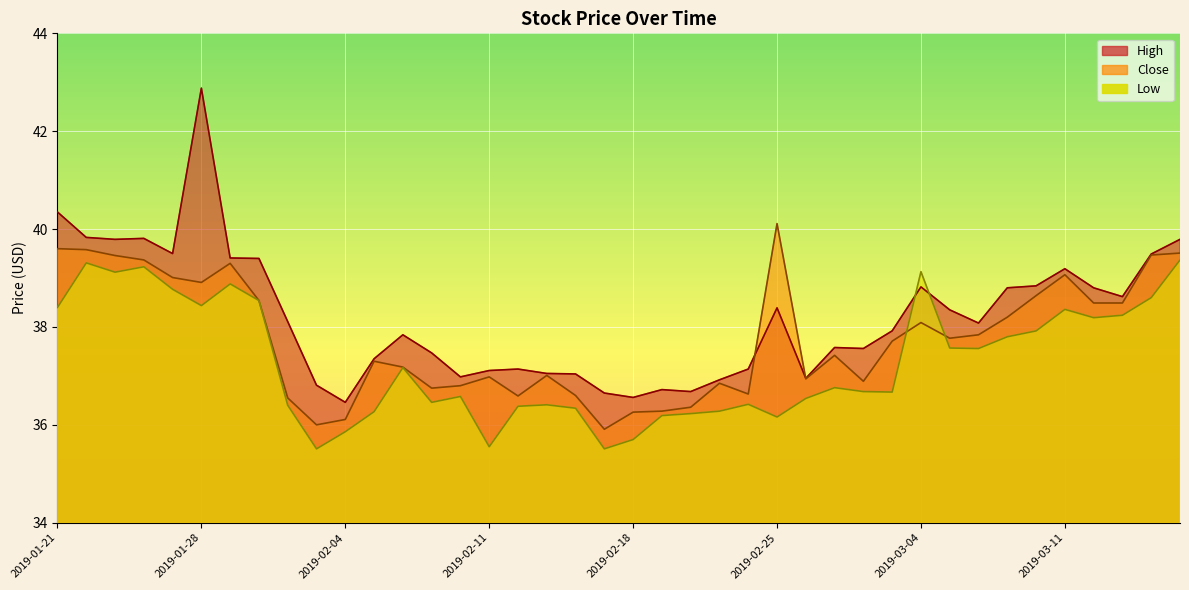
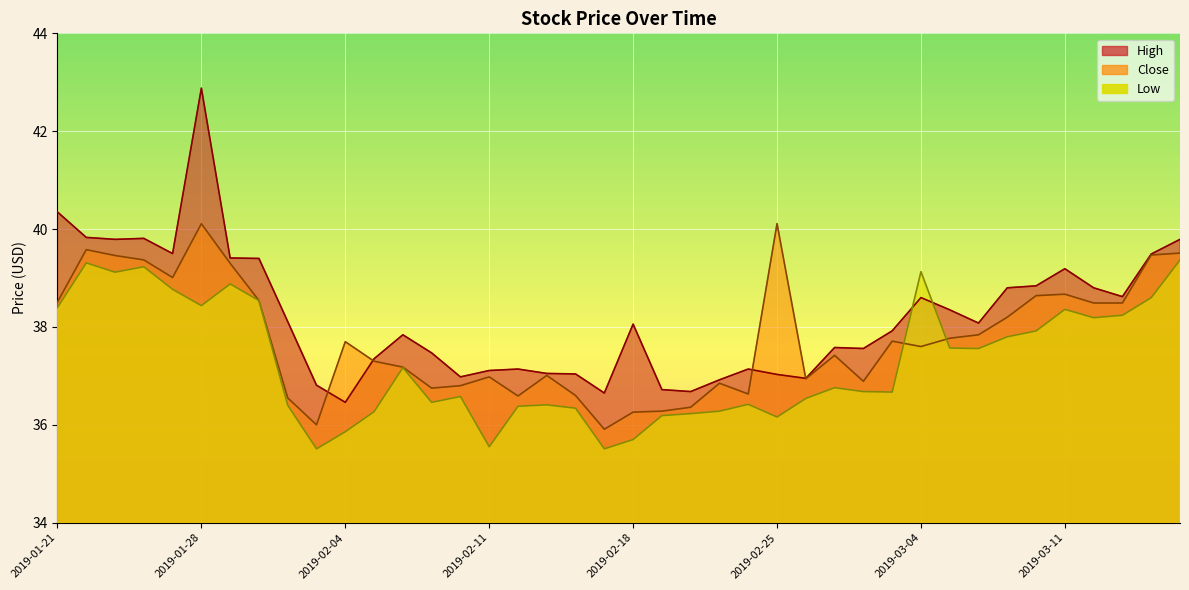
Close, 2019-01-21: 39.6 -> 38.5
Close, 2019-01-28: 38.9 -> 40.1
Close, 2019-02-04: 36.1 -> 37.7
High, 2019-02-18: 36.6 -> 38.1
High, 2019-02-25: 38.4 -> 37.0
High, 2019-03-04: 38.8 -> 38.6
Close, 2019-03-04: 38.1 -> 37.6
Close, 2019-03-11: 39.1 -> 38.7
